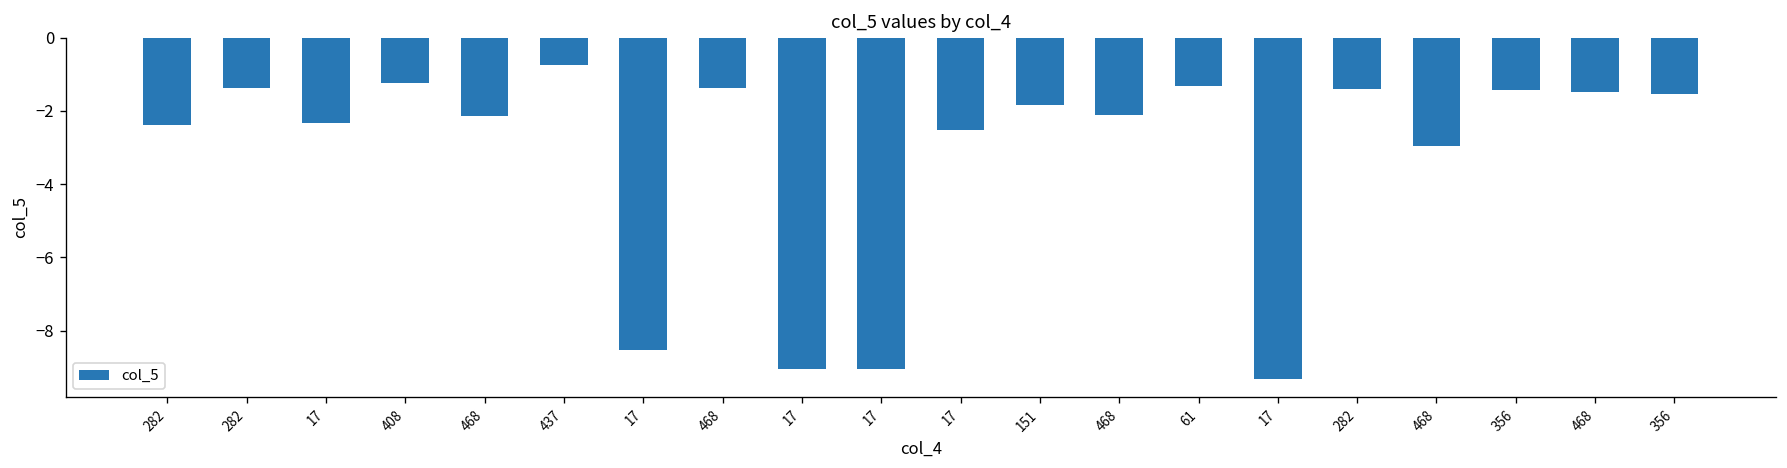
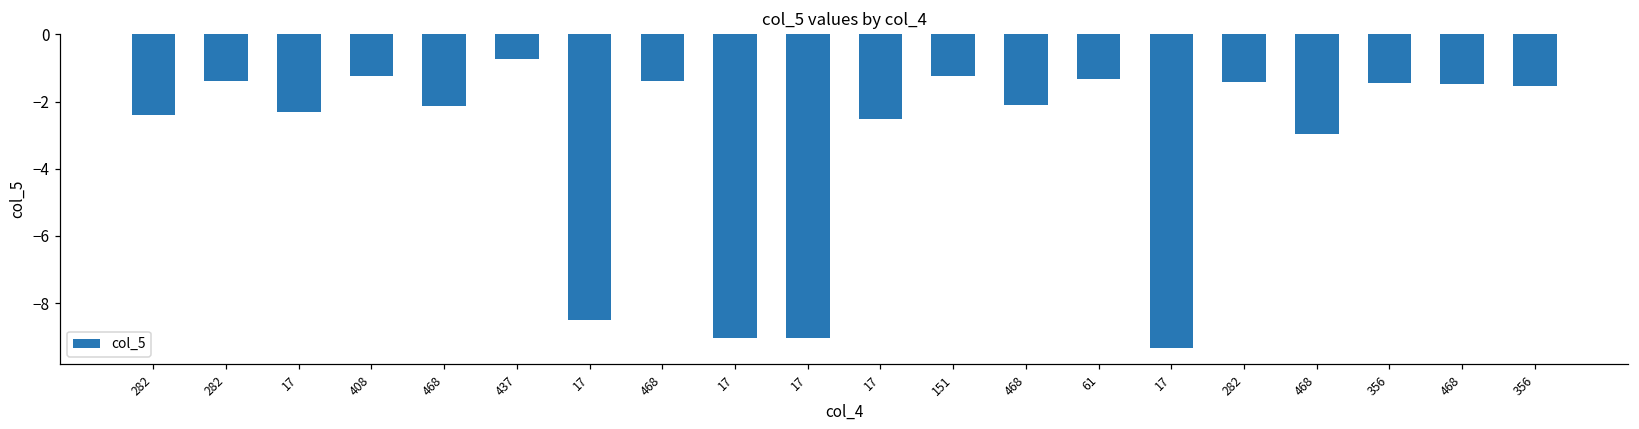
151: -1.8 -> -1.2
